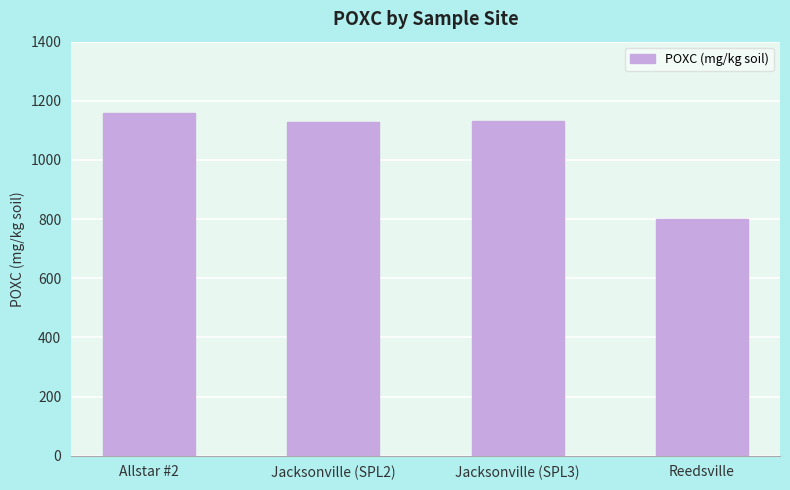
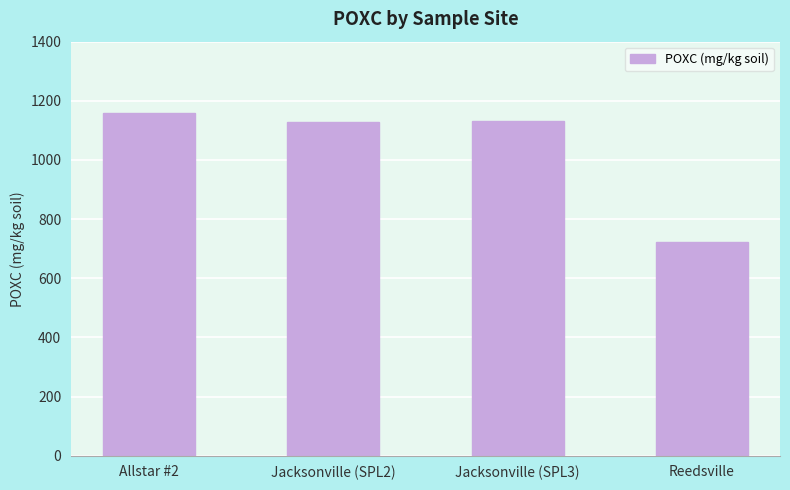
Reedsville: 800 -> 720
